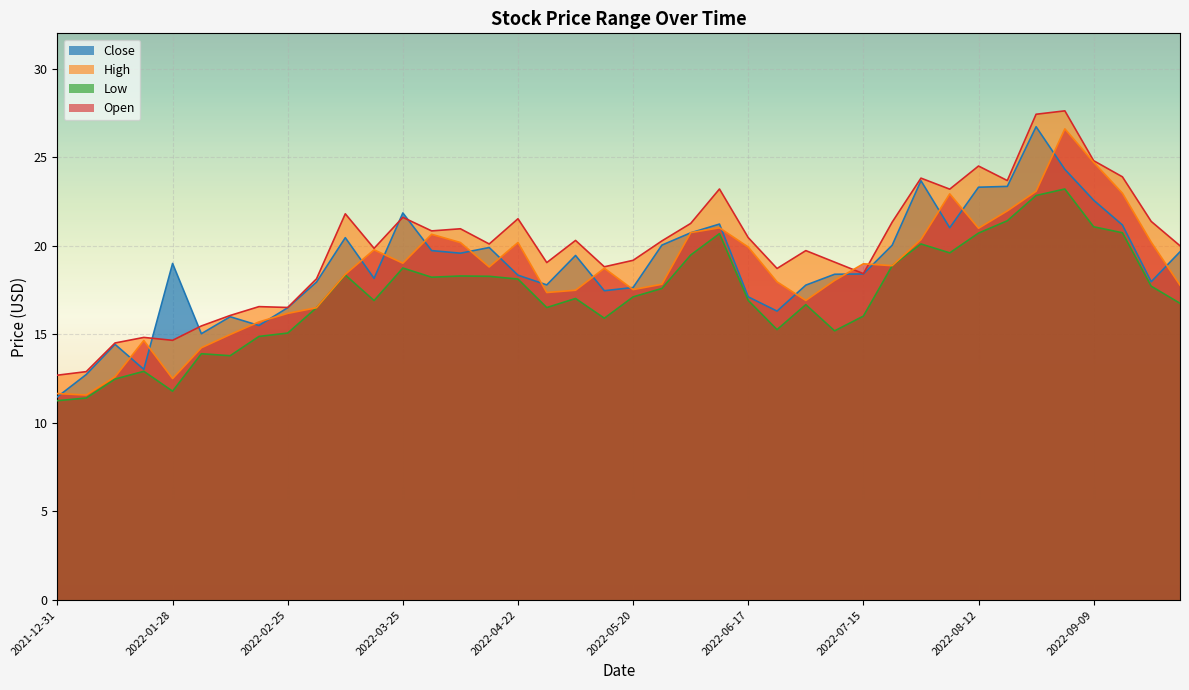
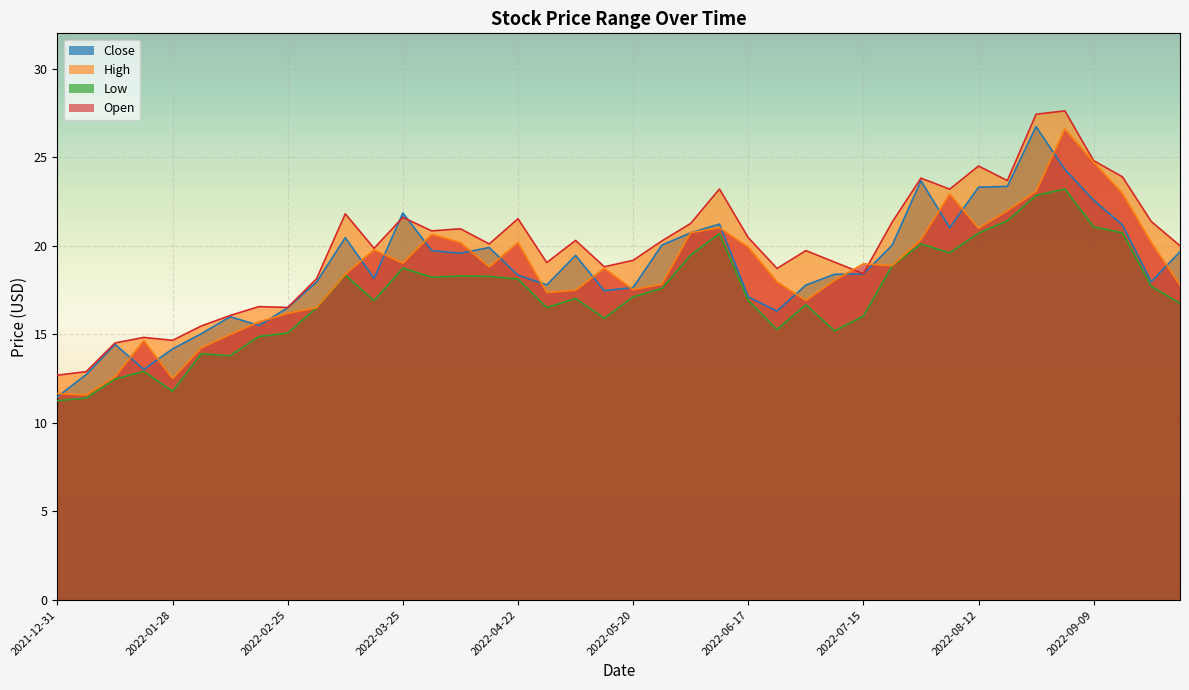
Close, 2022-01-28: 19.0 -> 14.2
